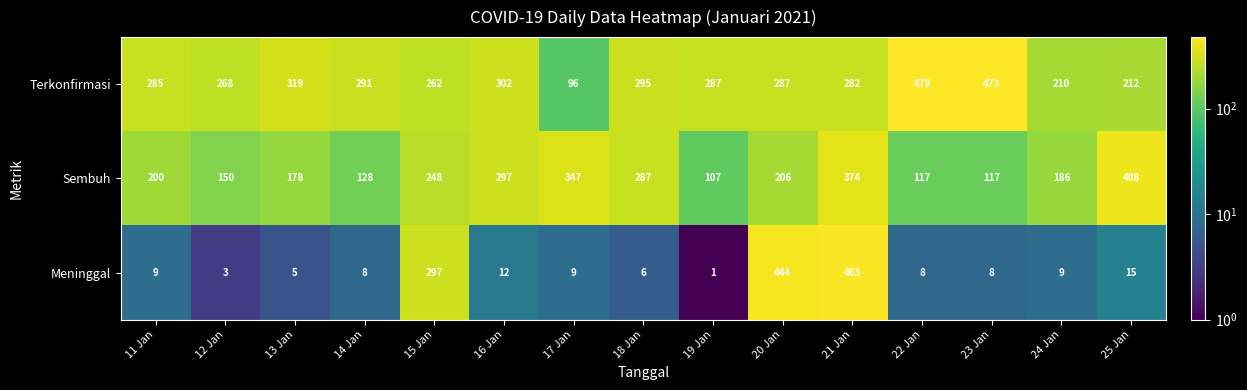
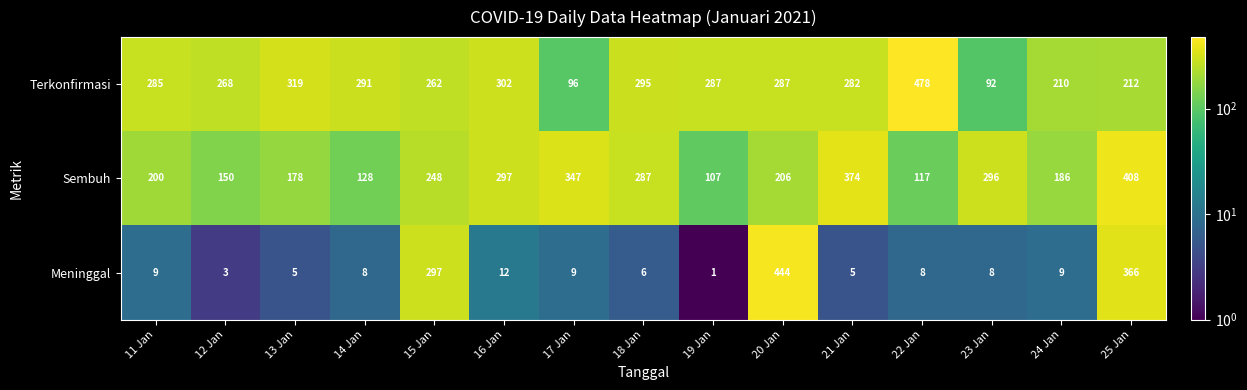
Terkonfirmasi, 23 Jan: 473 -> 92
Sembuh, 23 Jan: 117 -> 296
Meninggal, 21 Jan: 463 -> 5
Meninggal, 25 Jan: 15 -> 366
